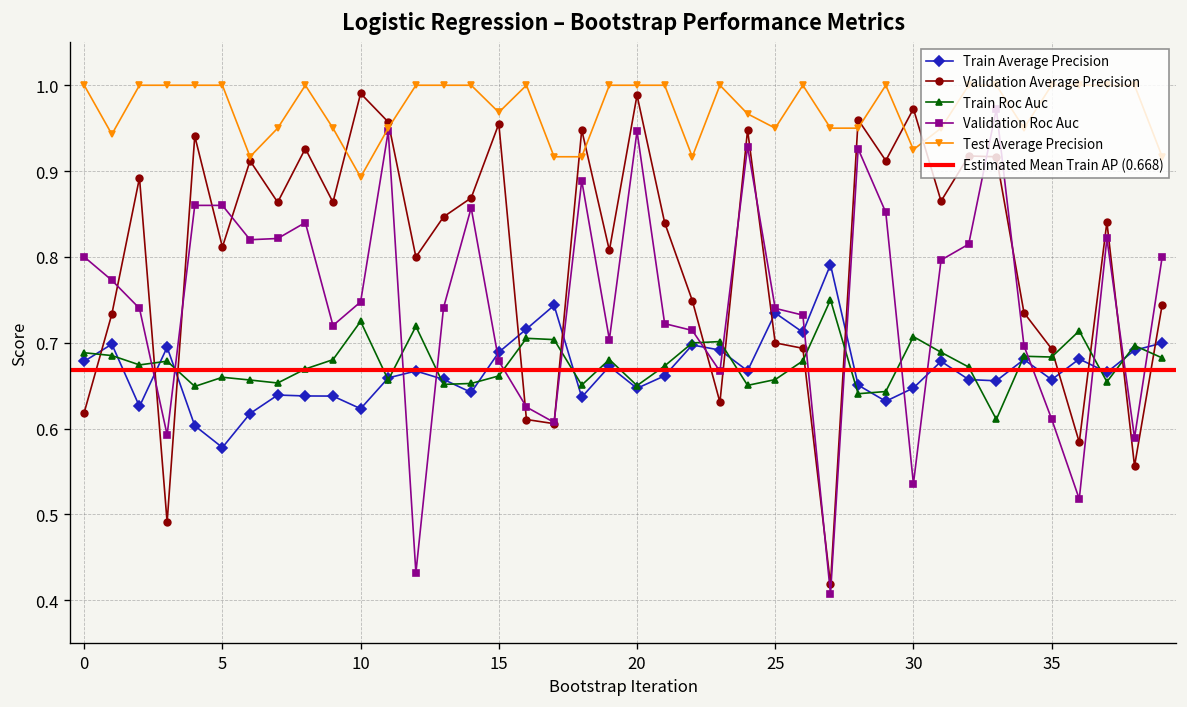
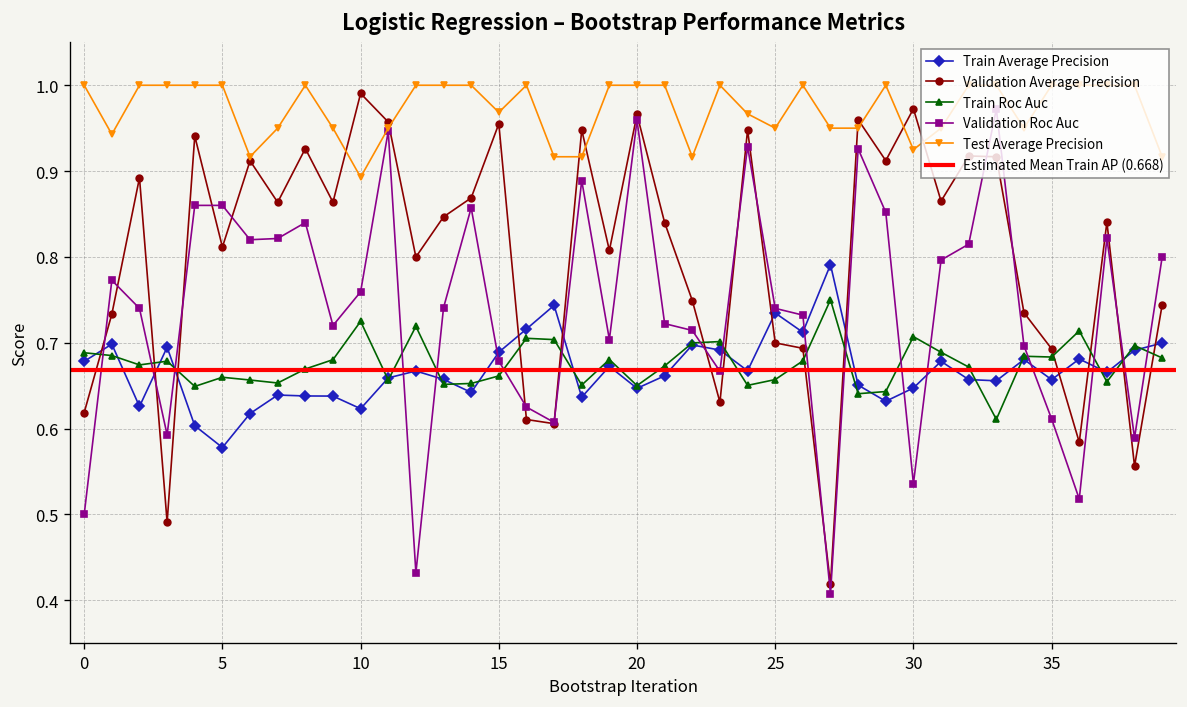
Validation Roc Auc, 0: 0.8 -> 0.5
Validation Roc Auc, 10: 0.75 -> 0.76
Validation Average Precision, 20: 0.99 -> 0.97
Validation Roc Auc, 20: 0.95 -> 0.96
